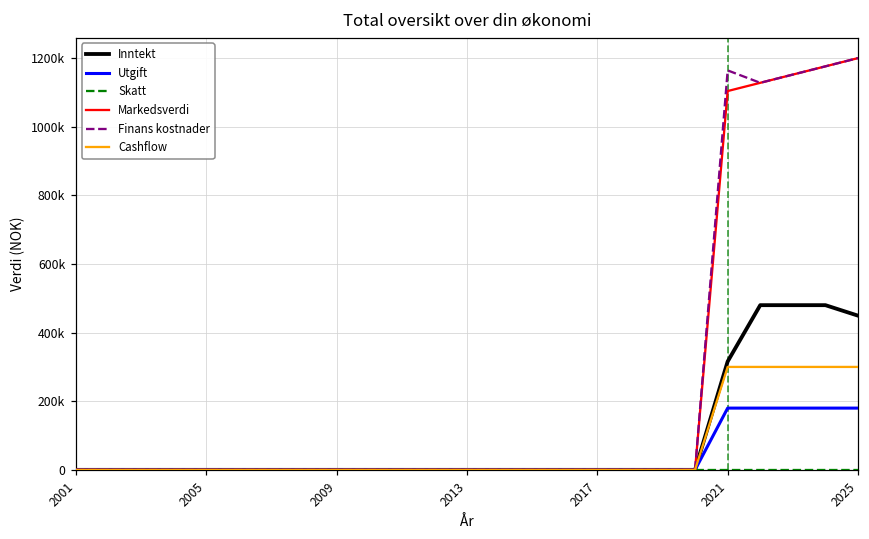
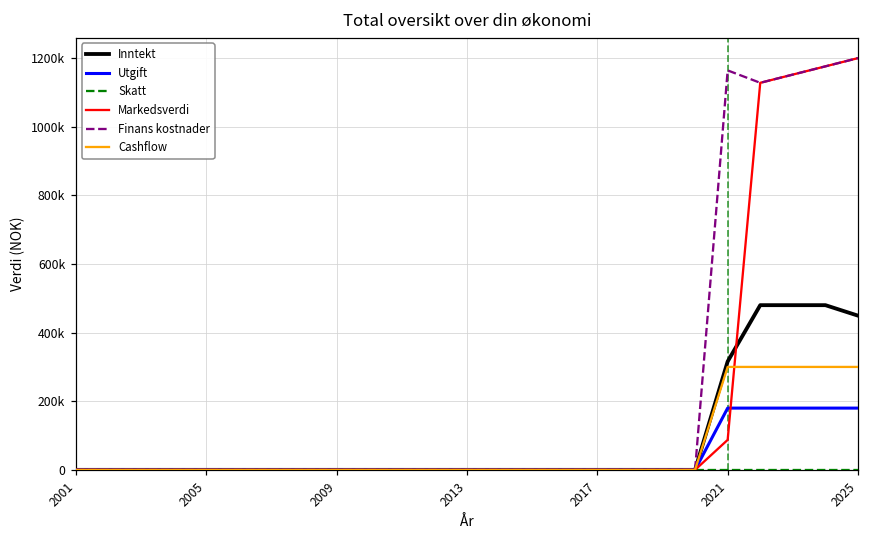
Markedsverdi, 2021: 1100000 -> 90000
